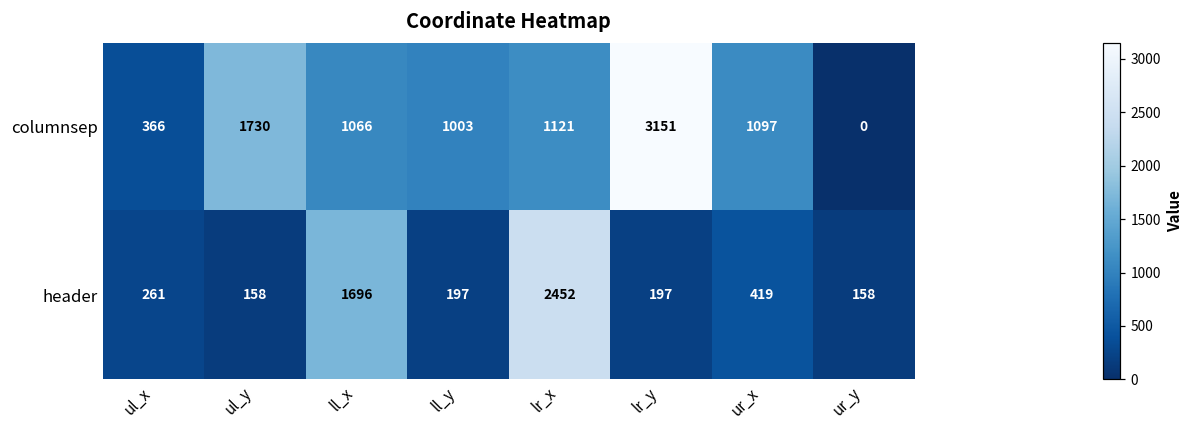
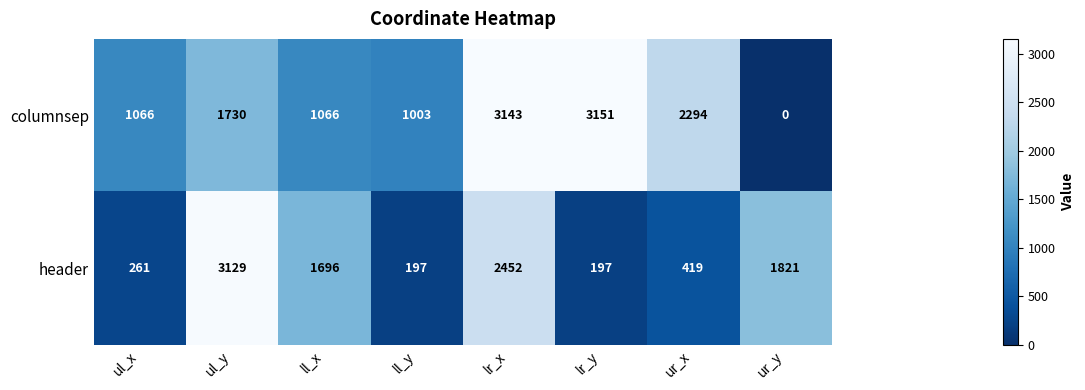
columnsep, ul_x: 366 -> 1066
columnsep, lr_x: 1121 -> 3143
columnsep, ur_x: 1097 -> 2294
header, ul_y: 158 -> 3129
header, ur_y: 158 -> 1821
